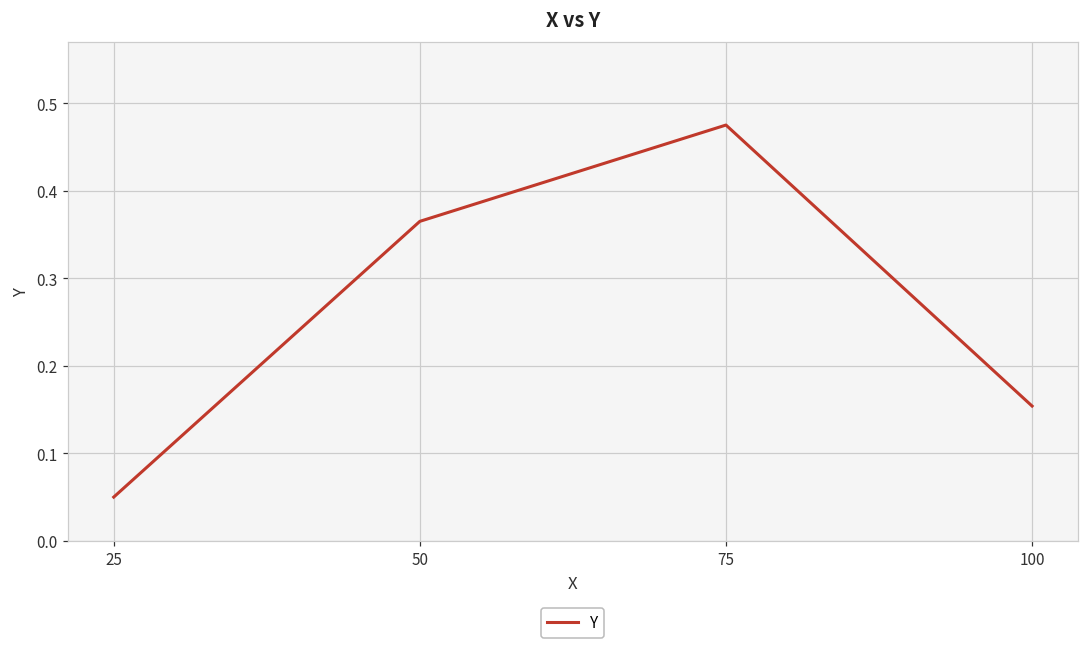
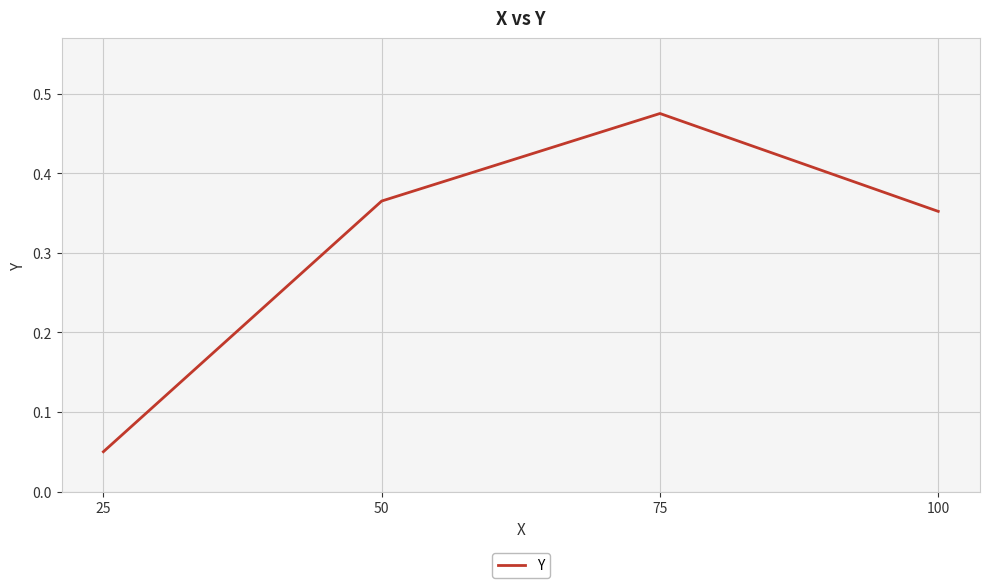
100: 0.15 -> 0.35
